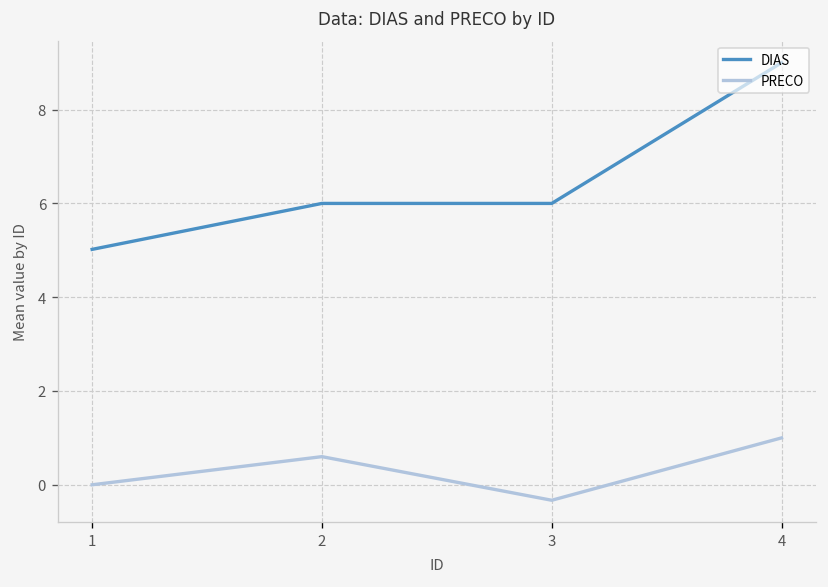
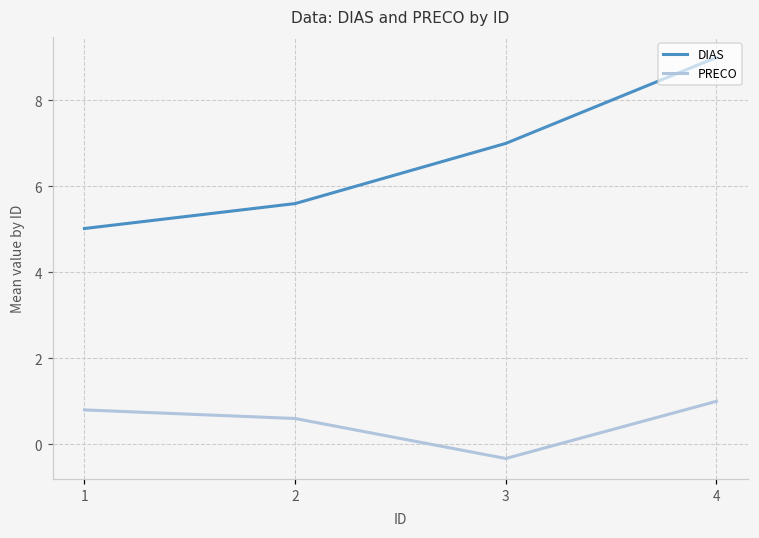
PRECO, 1: 0.0 -> 0.8
DIAS, 2: 6.0 -> 5.6
DIAS, 3: 6 -> 7
